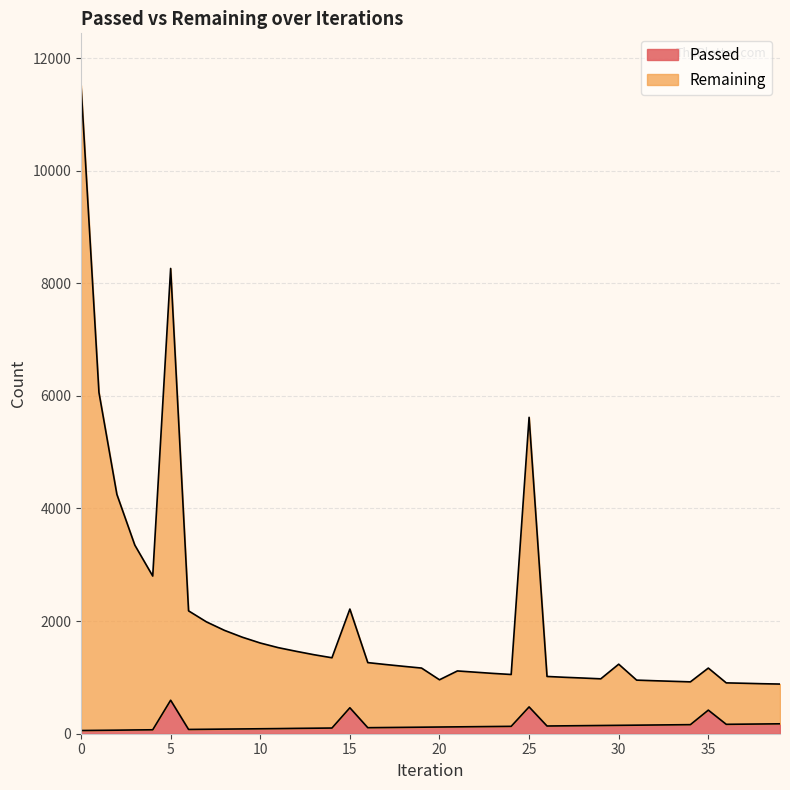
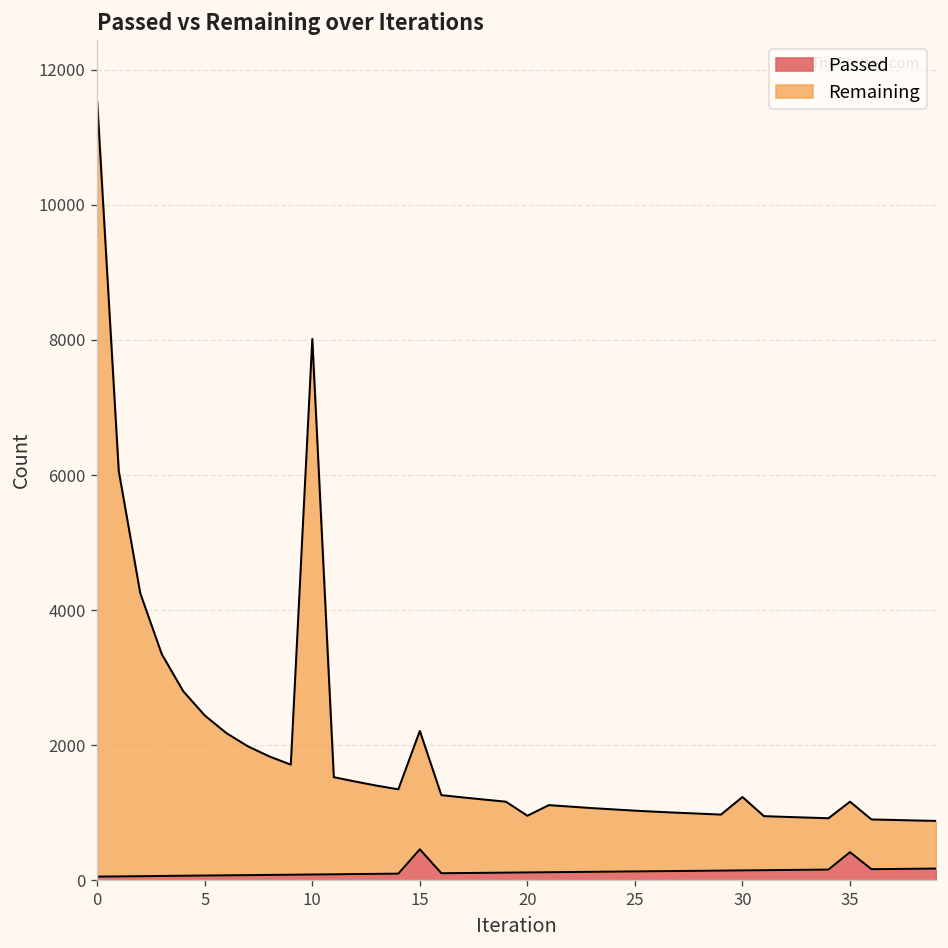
Passed, 5: 600 -> 100
Remaining, 5: 7700 -> 2400
Remaining, 10: 1500 -> 7900
Passed, 25: 500 -> 100
Remaining, 25: 5100 -> 900
